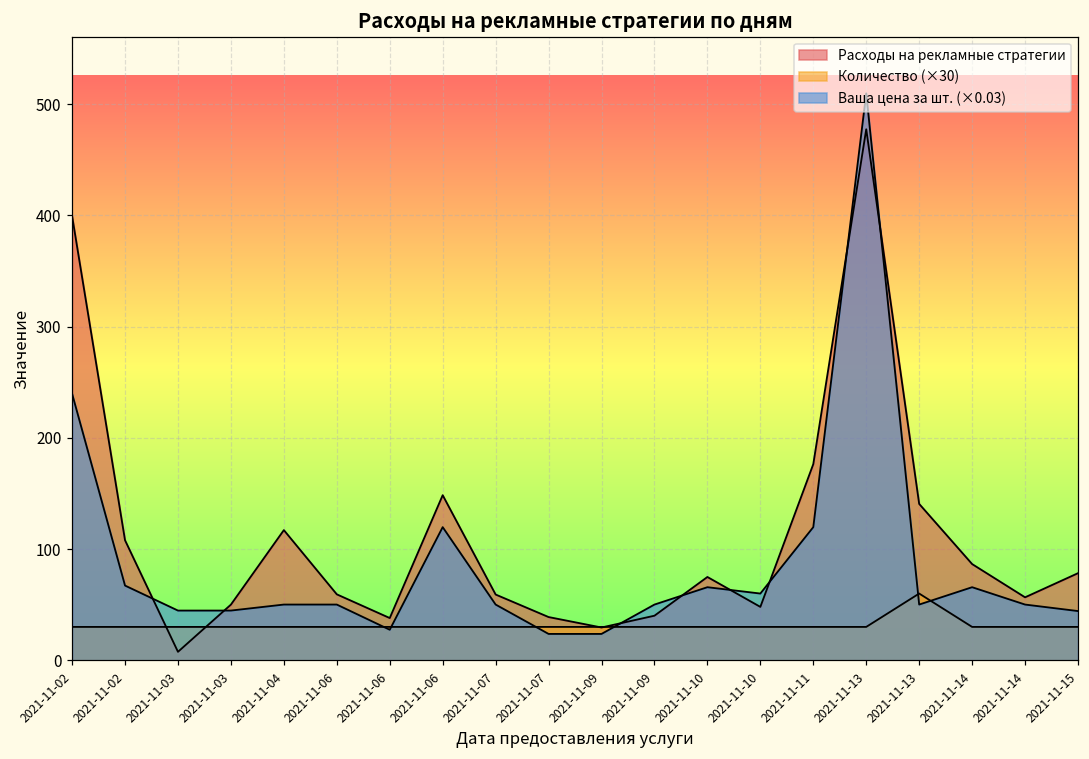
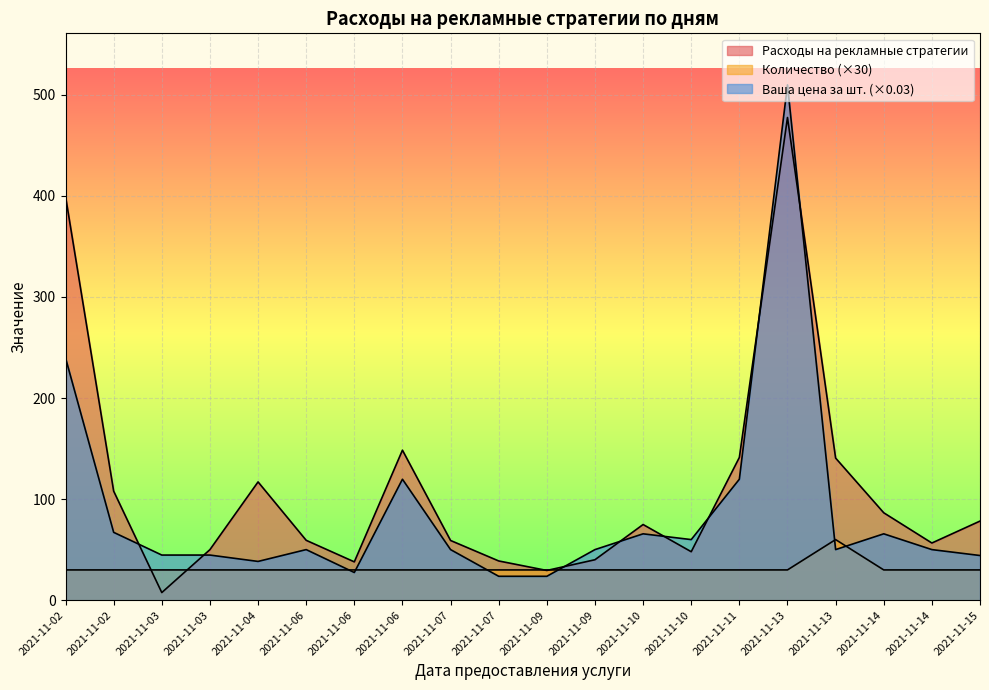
Ваша цена за шт. (×0.03), 2021-11-04: 50 -> 38
Расходы на рекламные стратегии, 2021-11-11: 176 -> 141
